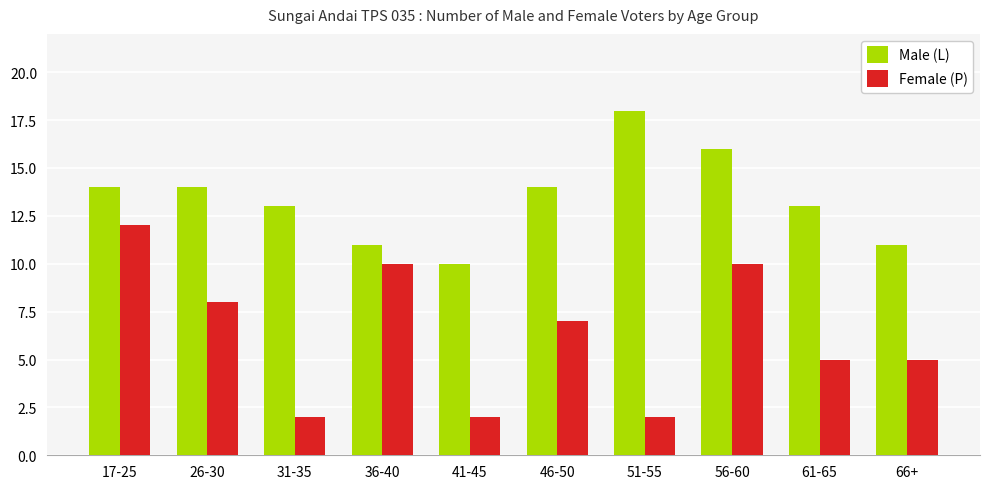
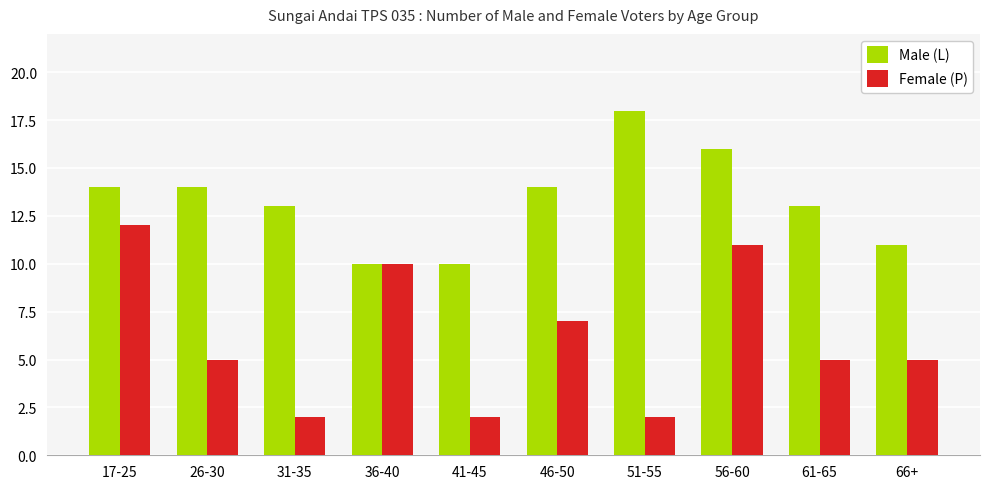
Female (P), 26-30: 8 -> 5
Male (L), 36-40: 11 -> 10
Female (P), 56-60: 10 -> 11
